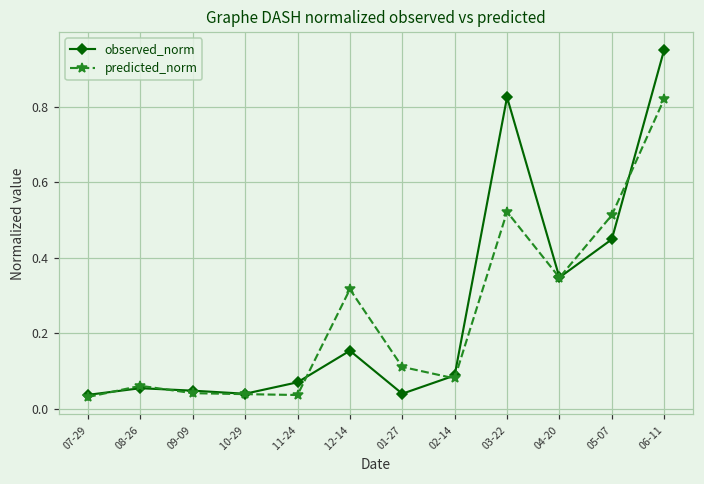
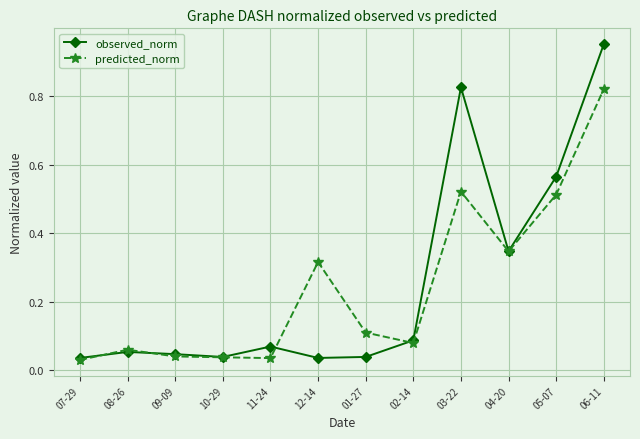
observed_norm, 12-14: 0.15 -> 0.04
observed_norm, 05-07: 0.45 -> 0.57
